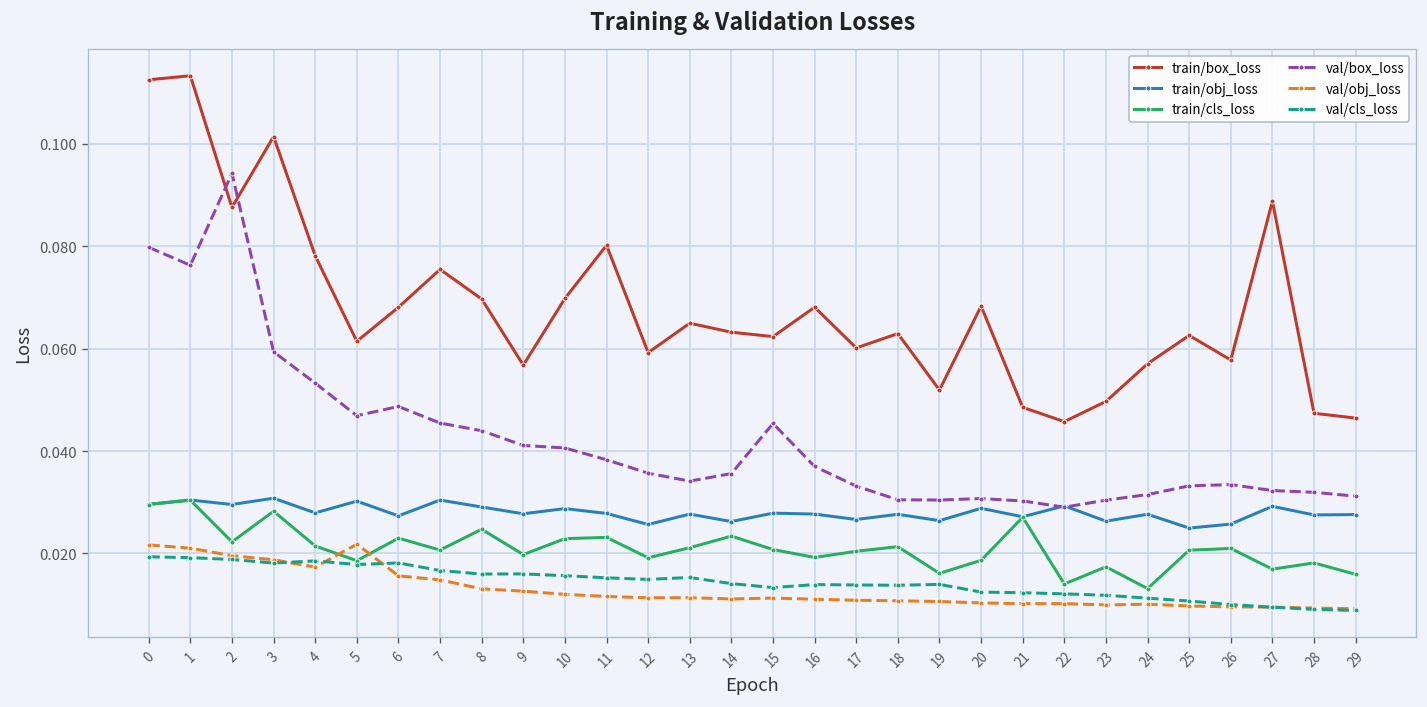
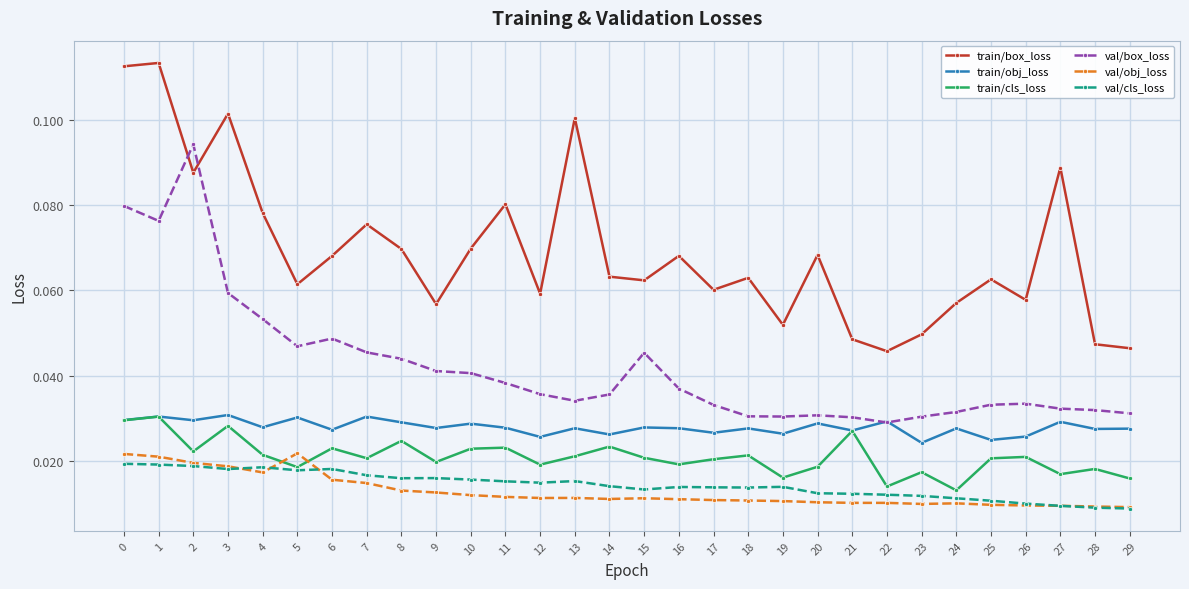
train/box_loss, 13: 0.065 -> 0.100
train/obj_loss, 23: 0.026 -> 0.024
